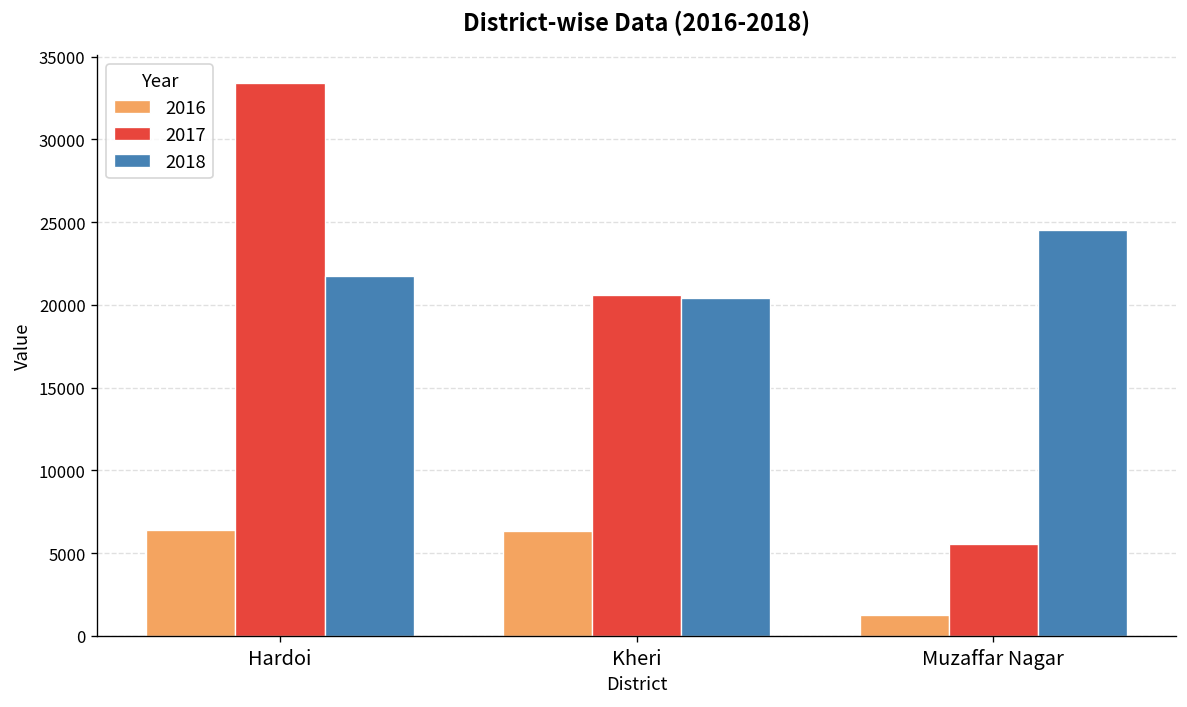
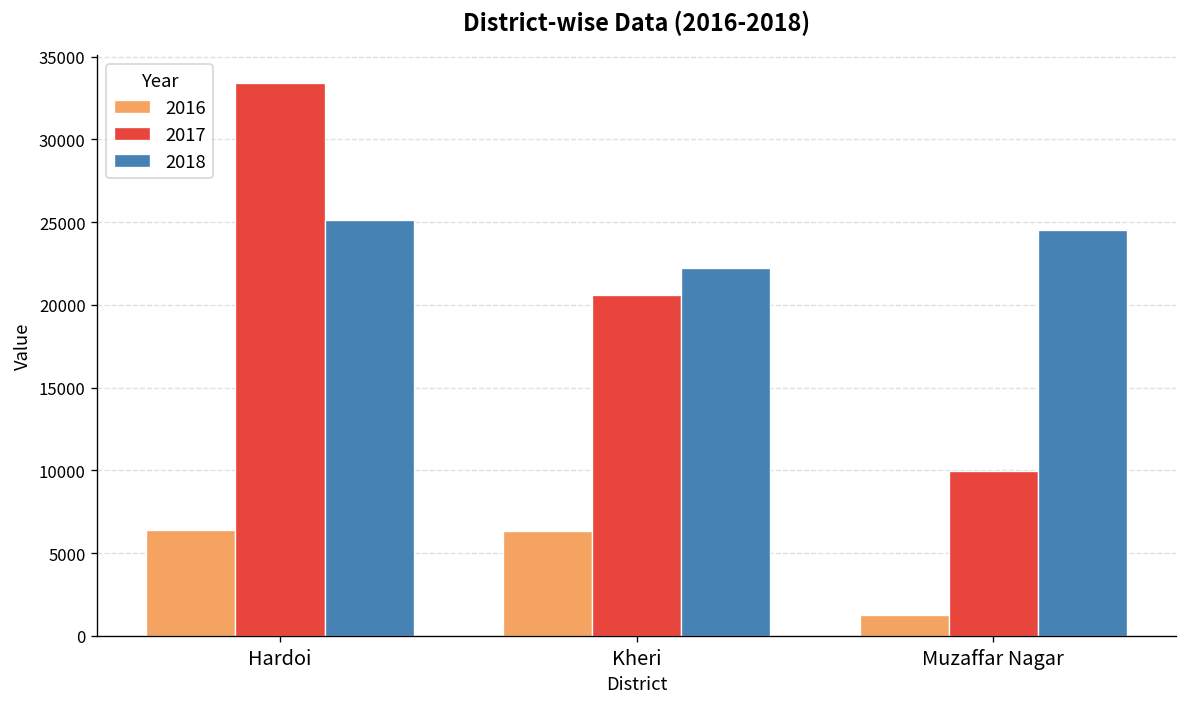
2018, Hardoi: 21800 -> 25100
2018, Kheri: 20400 -> 22200
2017, Muzaffar Nagar: 5500 -> 10000
